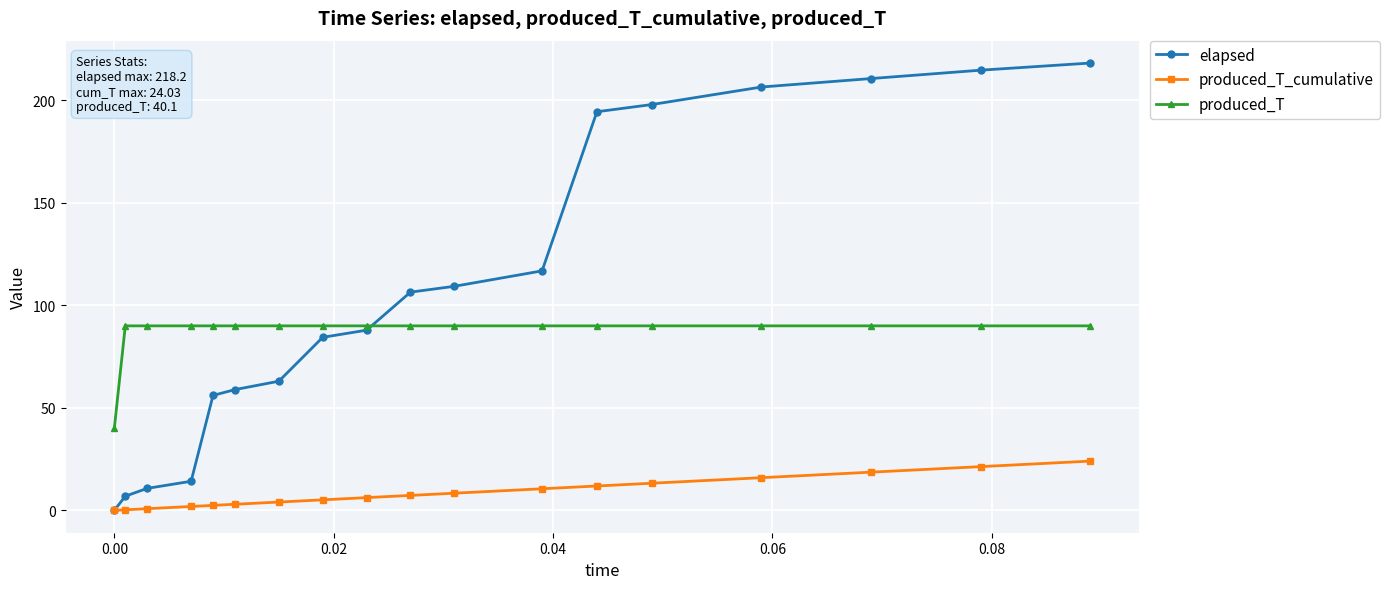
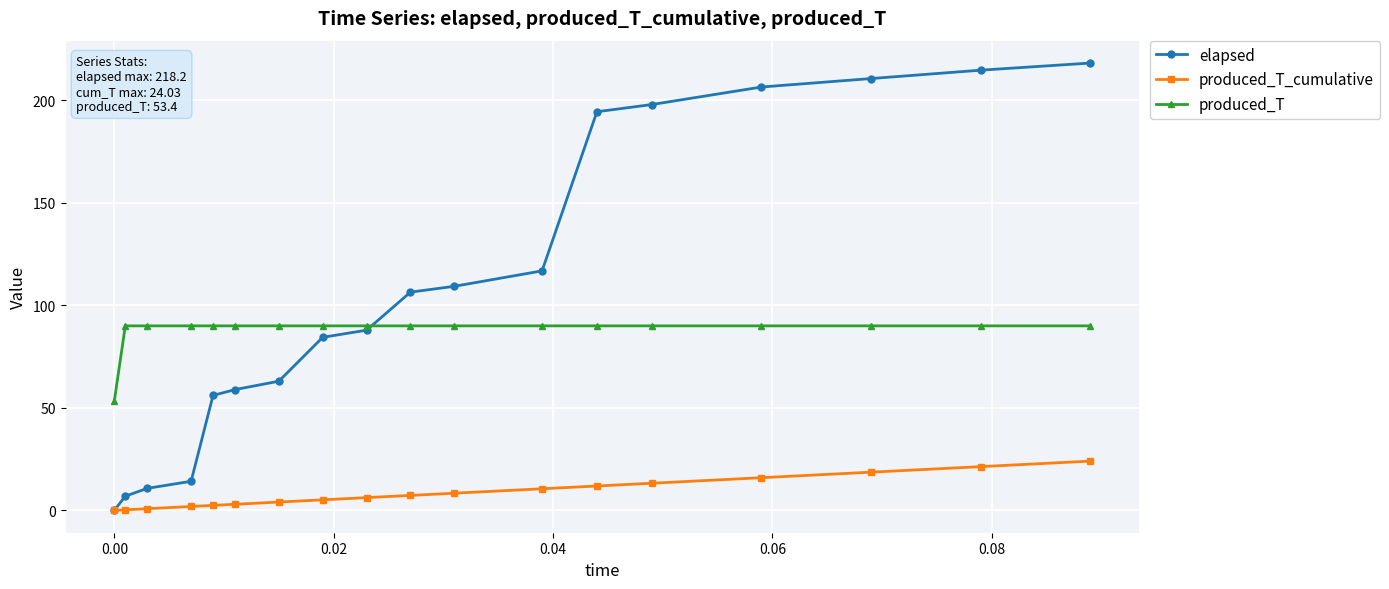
produced_T, 0.00: 40.1 -> 53.4
